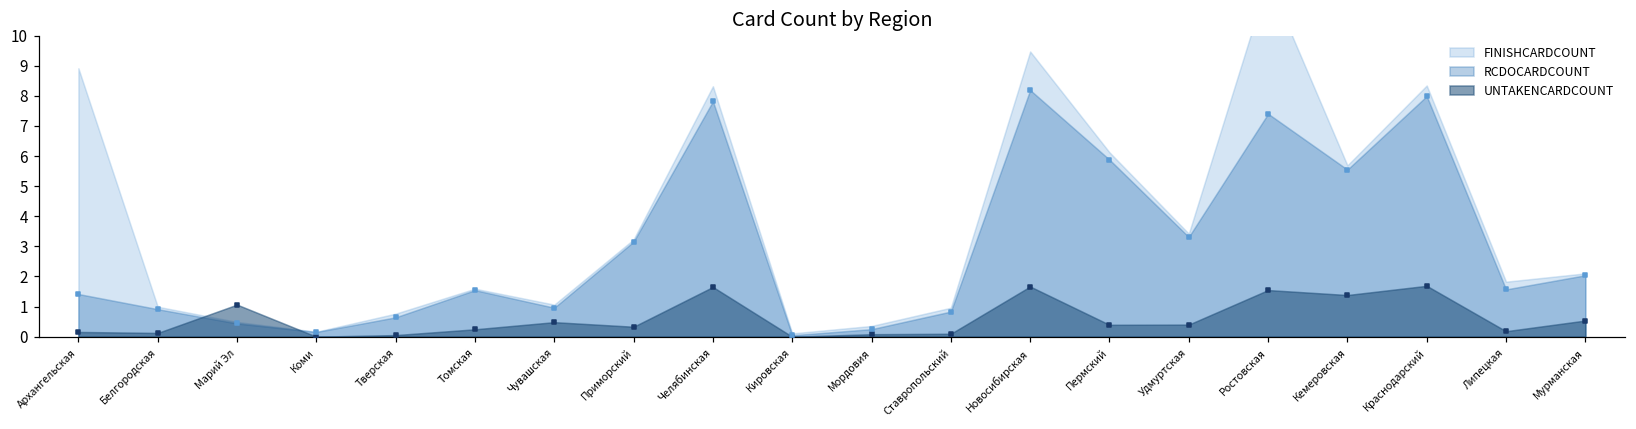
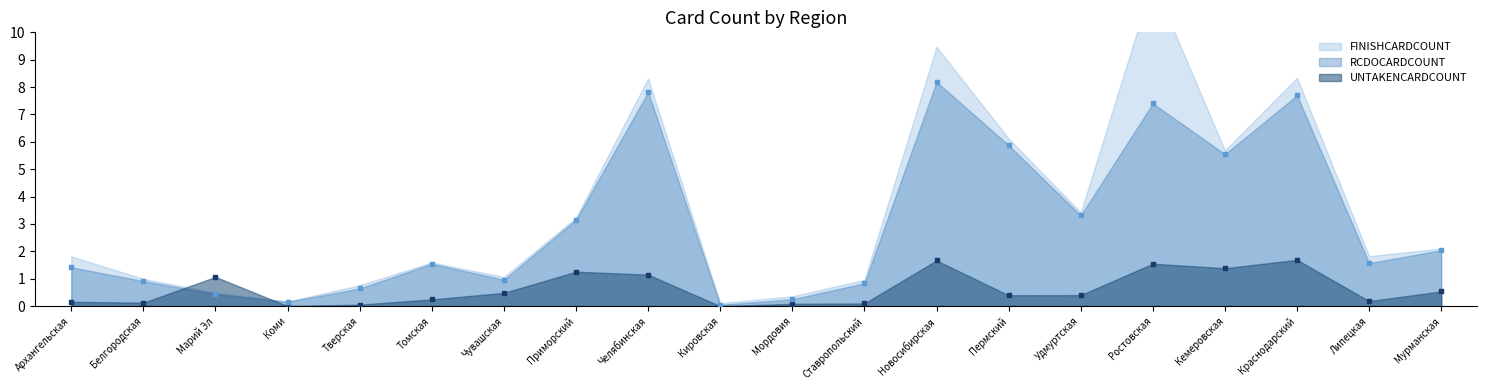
FINISHCARDCOUNT, Архангельская: 8.9 -> 1.8
UNTAKENCARDCOUNT, Приморский: 0.3 -> 1.3
UNTAKENCARDCOUNT, Челябинская: 1.7 -> 1.2
RCDOCARDCOUNT, Краснодарский: 8.0 -> 7.7
